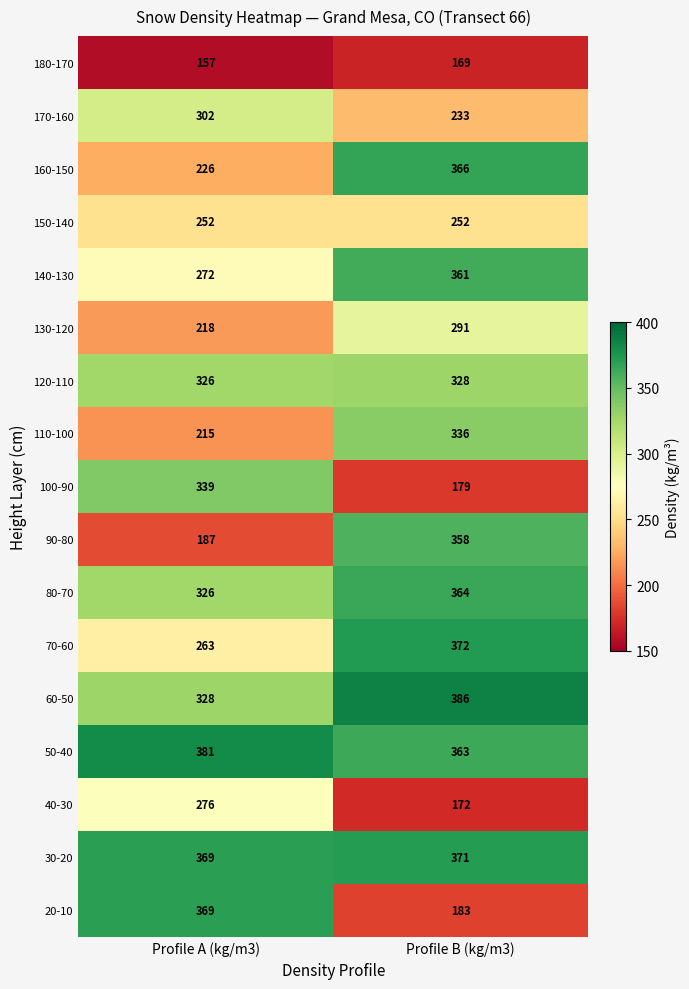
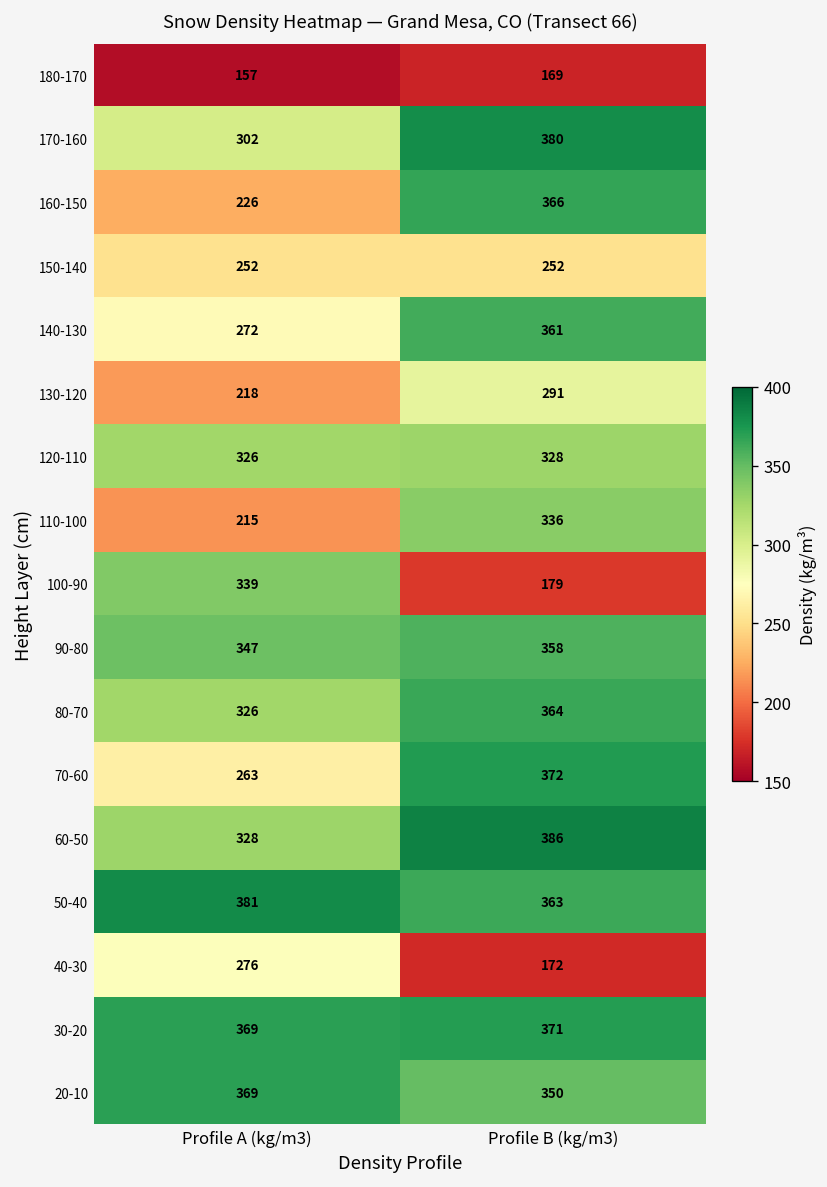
170-160, Profile B (kg/m3): 233 -> 380
90-80, Profile A (kg/m3): 187 -> 347
20-10, Profile B (kg/m3): 183 -> 350
